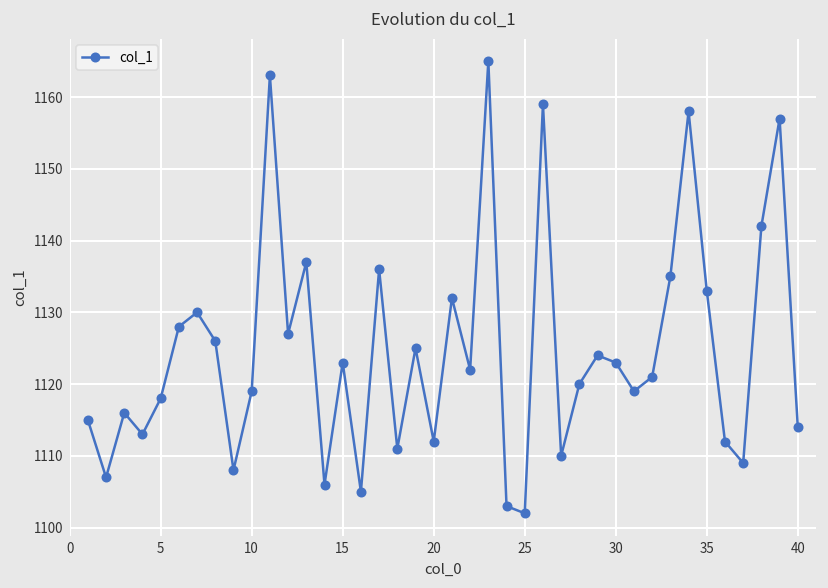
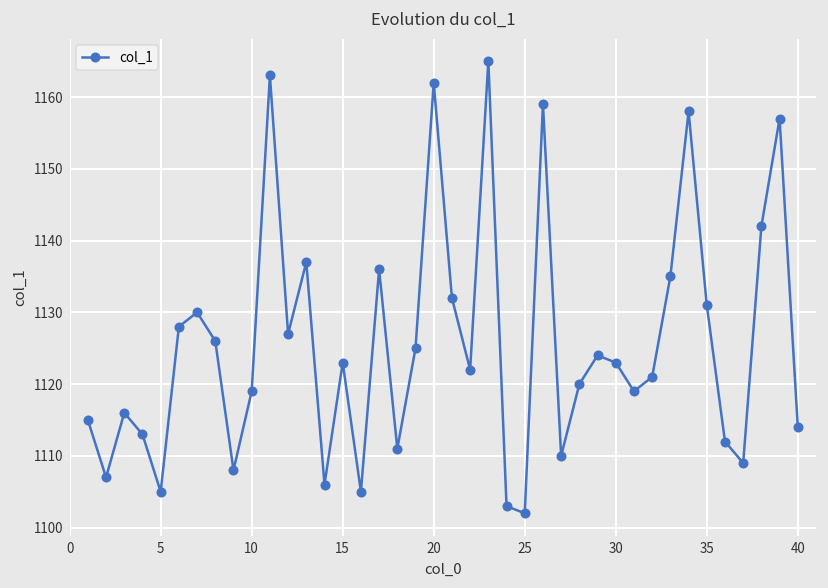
5: 1118 -> 1105
20: 1112 -> 1162
35: 1133 -> 1131
